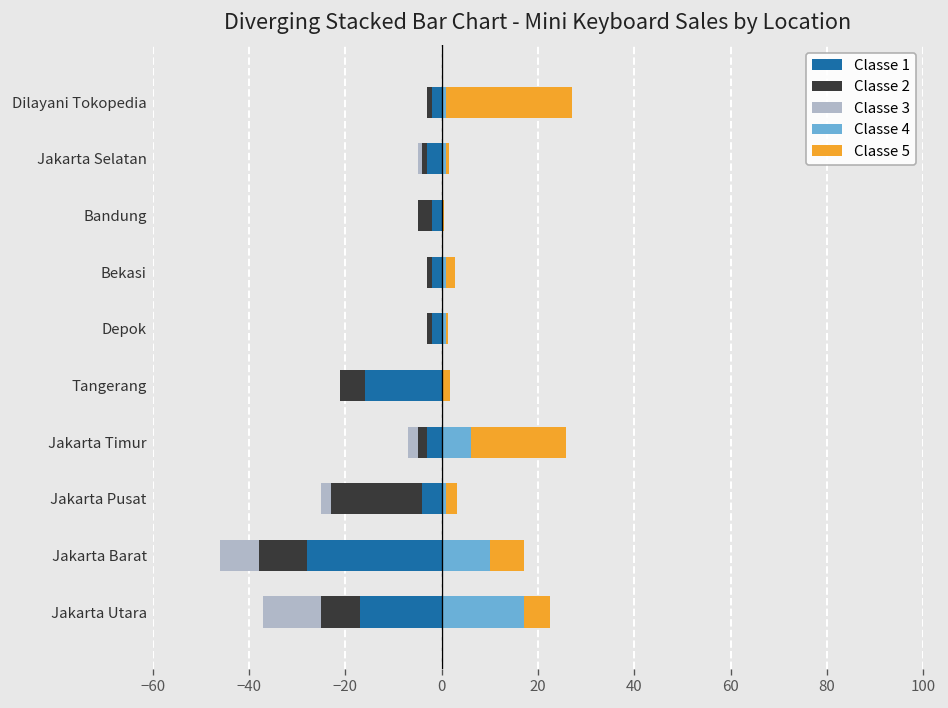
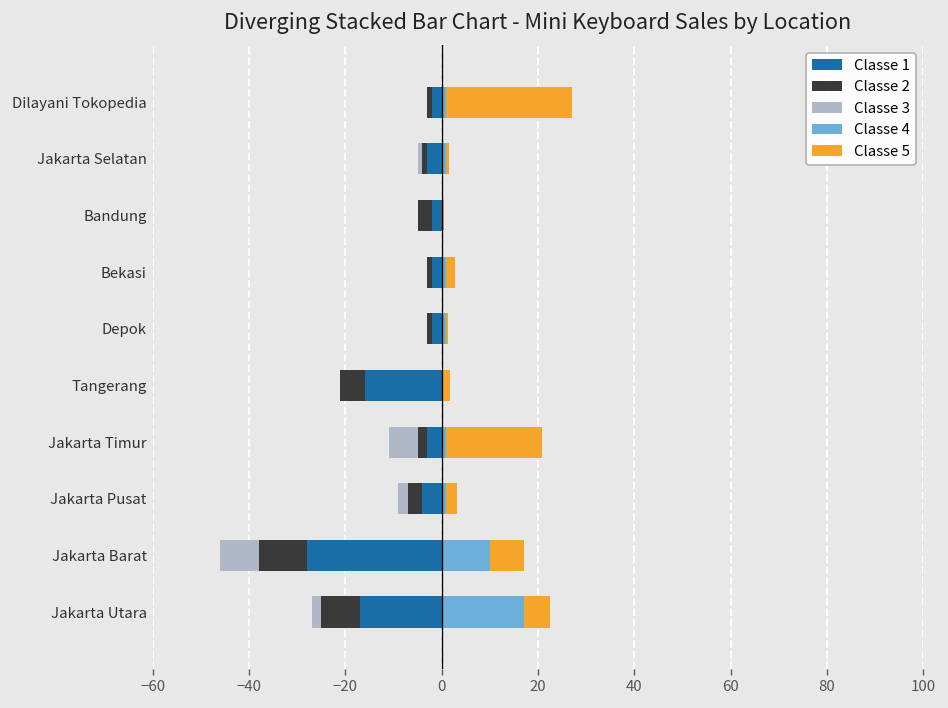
Classe 3, Jakarta Timur: -2 -> -6
Classe 4, Jakarta Timur: 6 -> 1
Classe 2, Jakarta Pusat: -19 -> -3
Classe 3, Jakarta Utara: -12 -> -2
